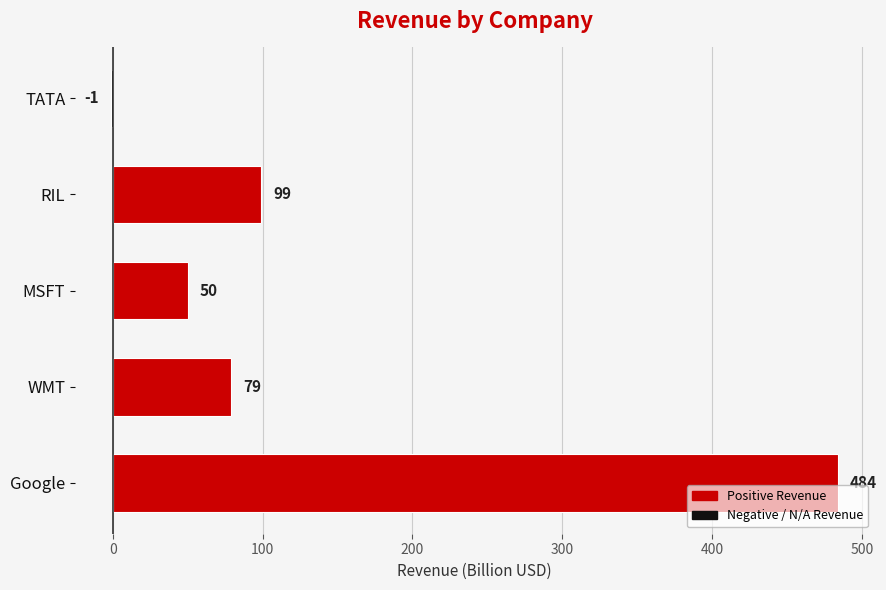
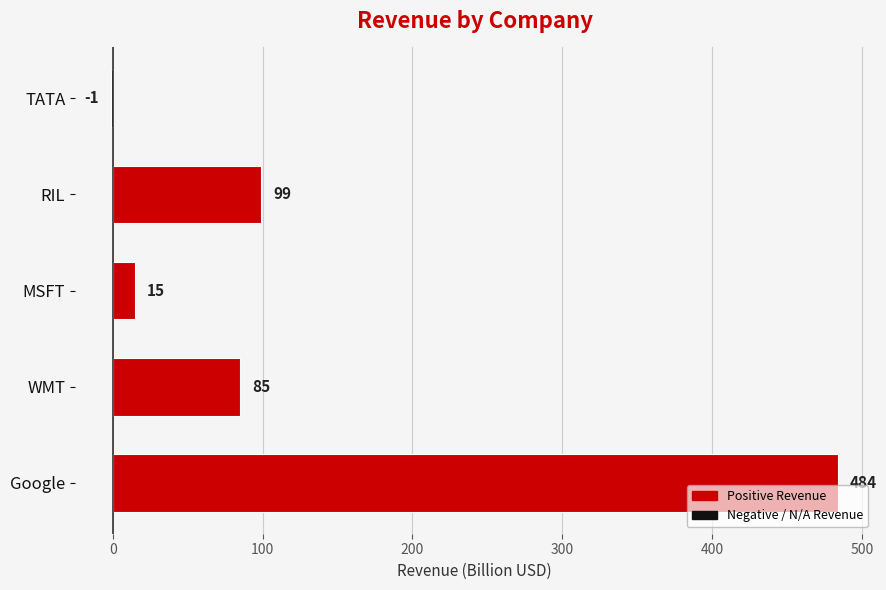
MSFT: 50 -> 15
WMT: 79 -> 85
